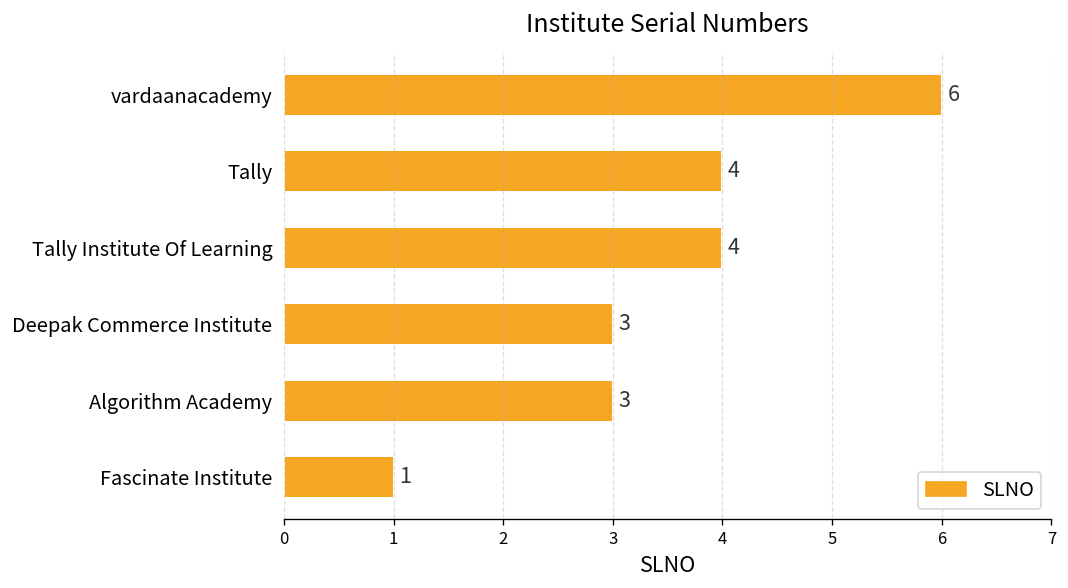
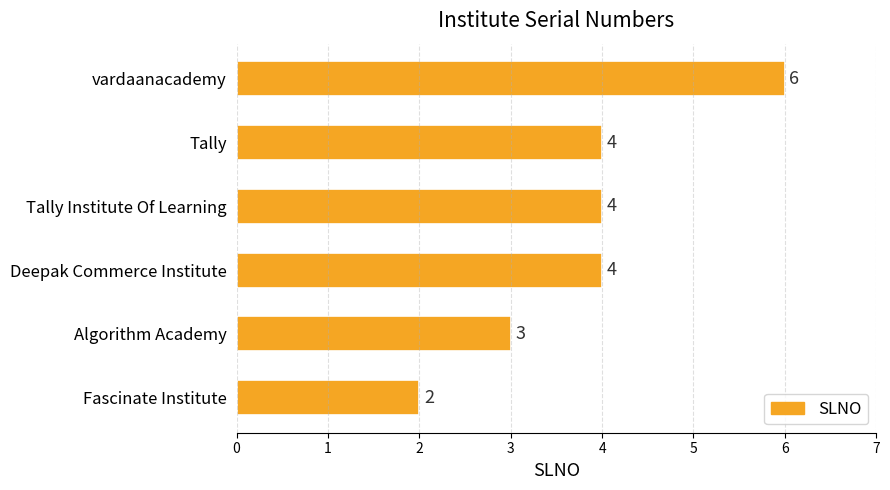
Deepak Commerce Institute: 3 -> 4
Fascinate Institute: 1 -> 2
